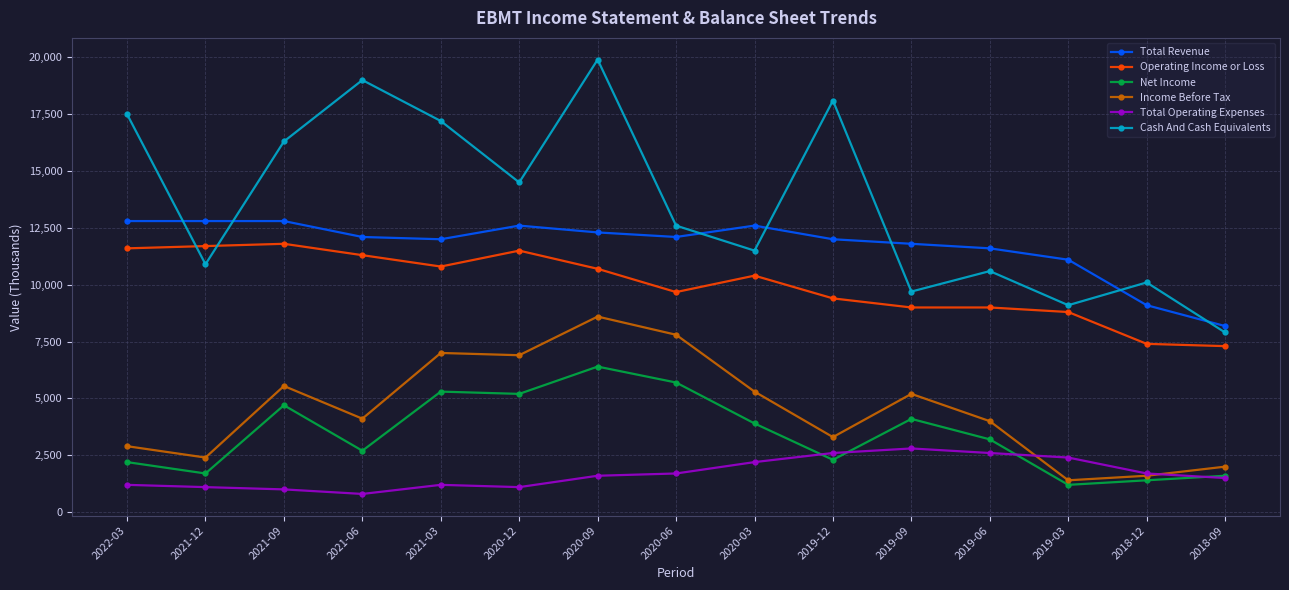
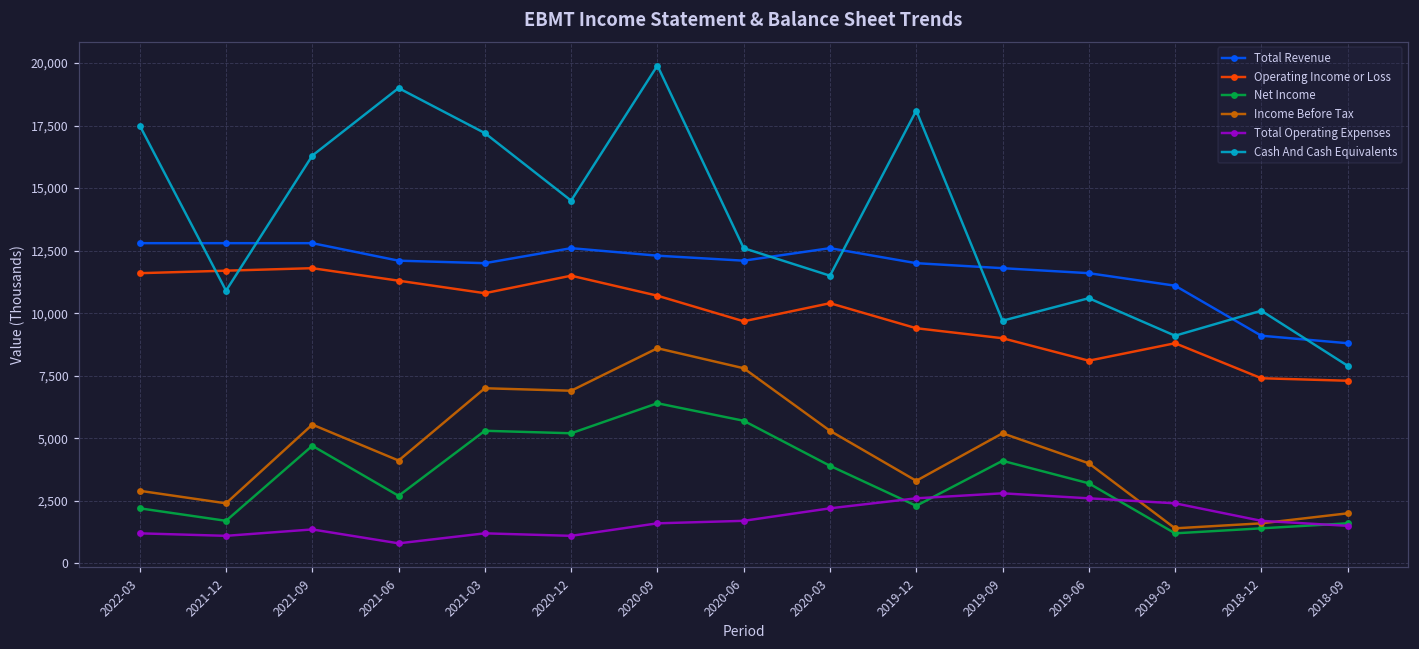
Total Operating Expenses, 2021-09: 1,000 -> 1,400
Operating Income or Loss, 2019-06: 9,000 -> 8,100
Total Revenue, 2018-09: 8,200 -> 8,800
